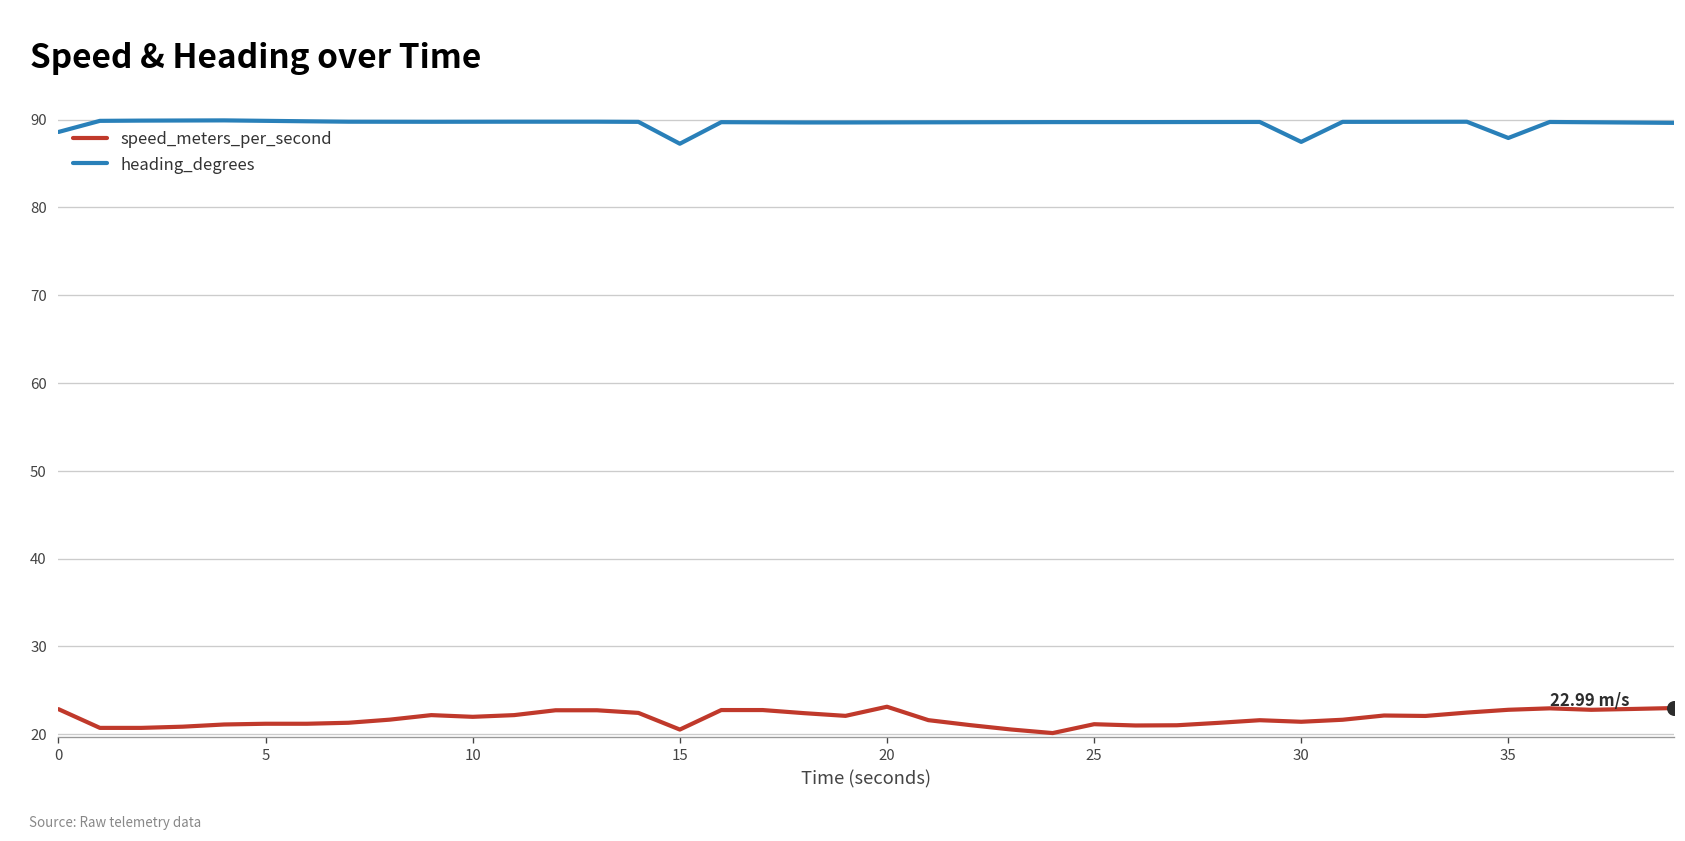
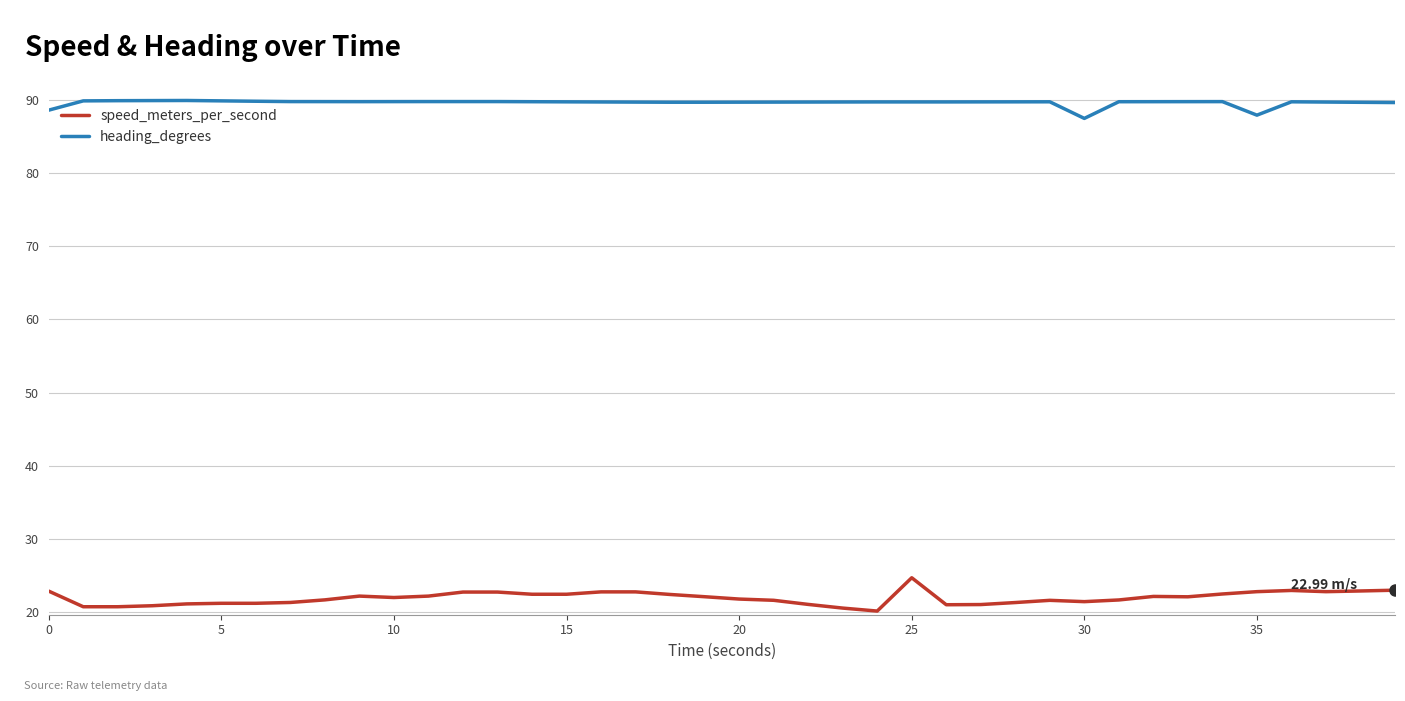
speed_meters_per_second, 15: 21 -> 22
heading_degrees, 15: 87 -> 90
speed_meters_per_second, 20: 23 -> 22
speed_meters_per_second, 25: 21 -> 25
